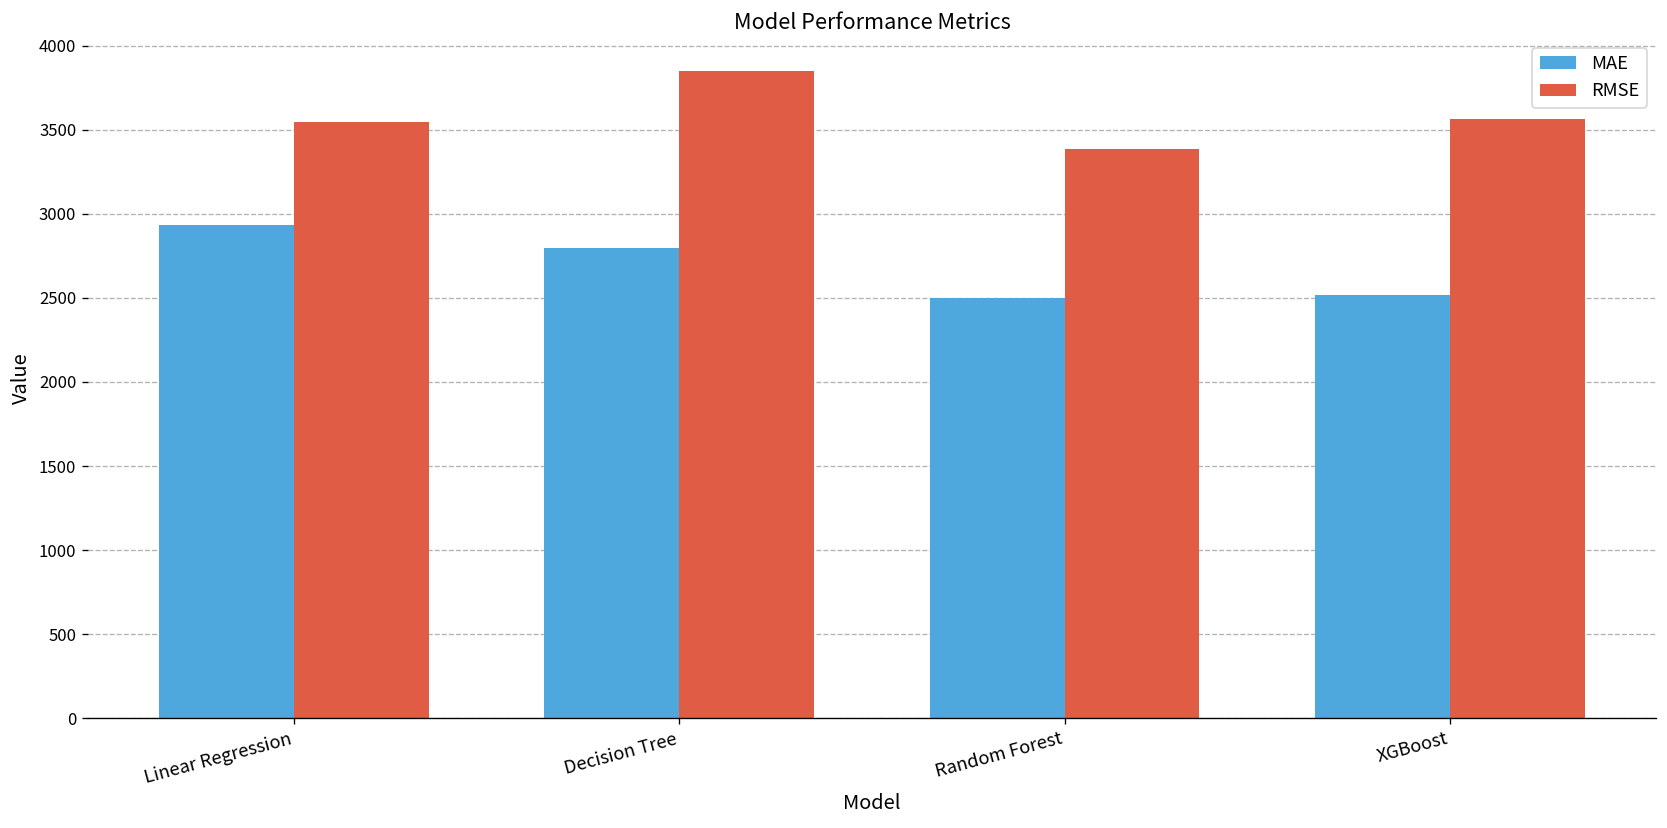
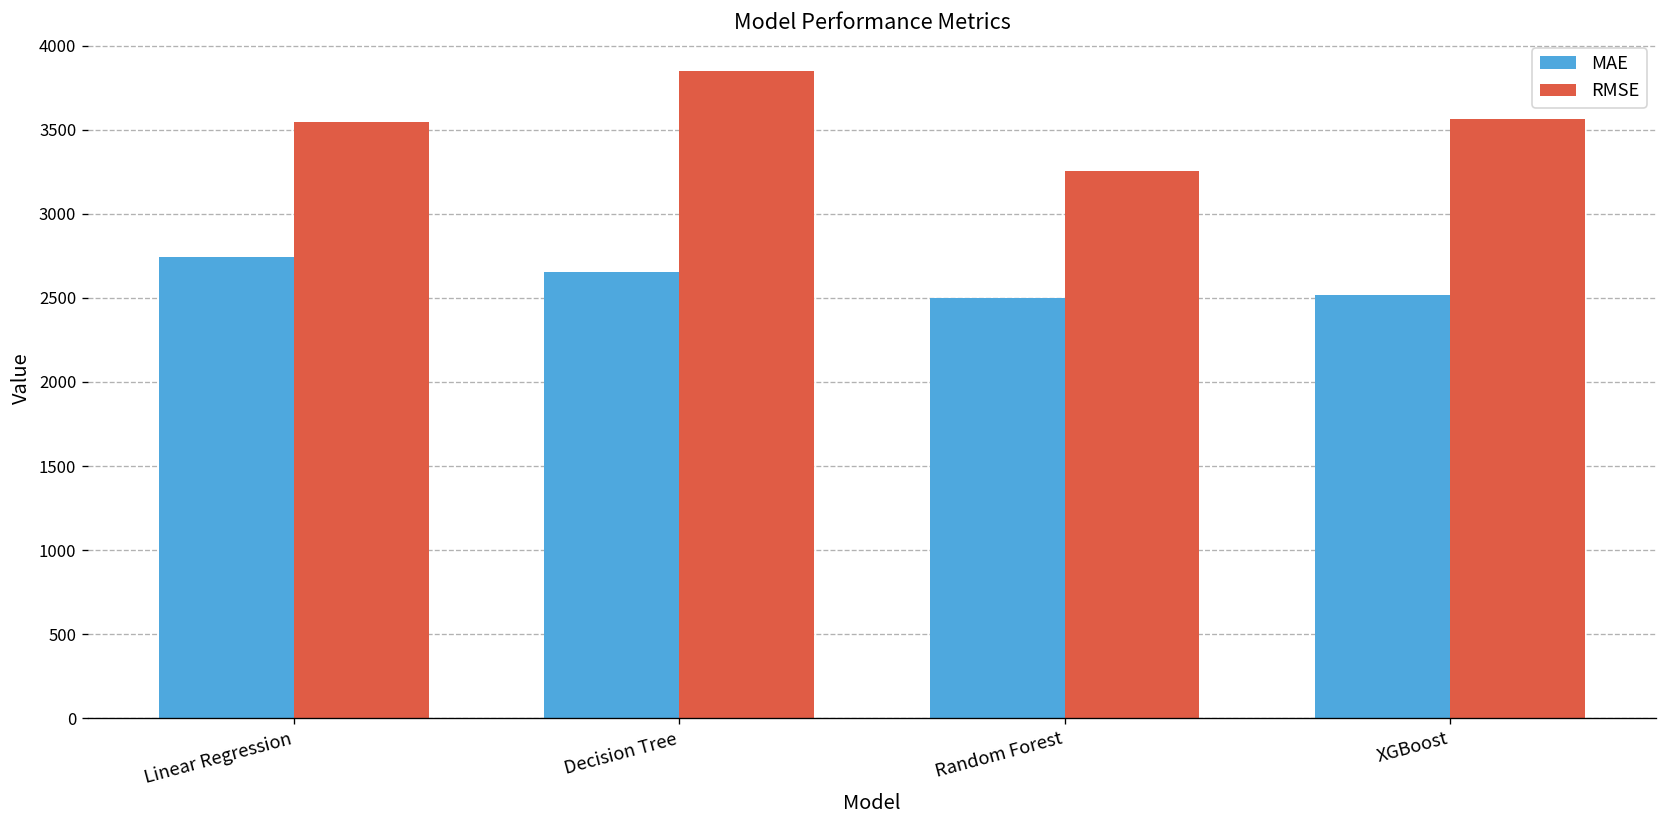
MAE, Linear Regression: 2930 -> 2740
MAE, Decision Tree: 2800 -> 2650
RMSE, Random Forest: 3380 -> 3250
